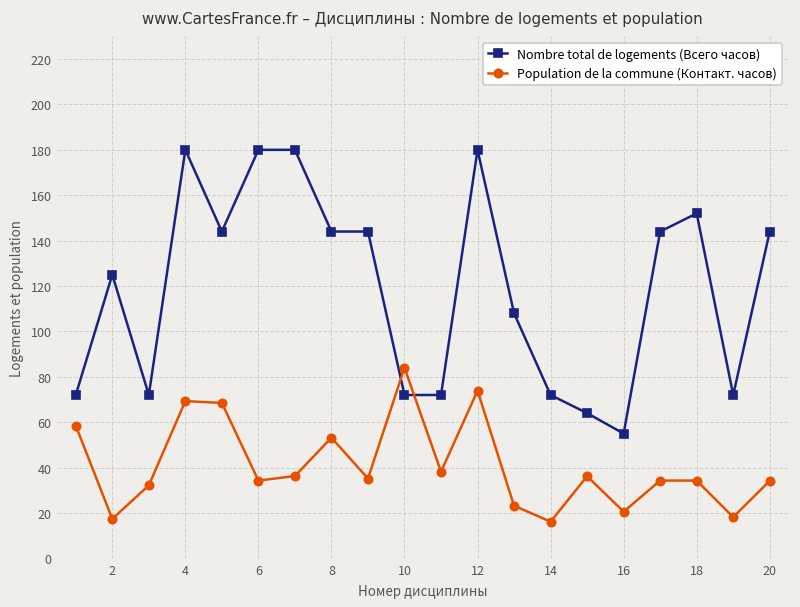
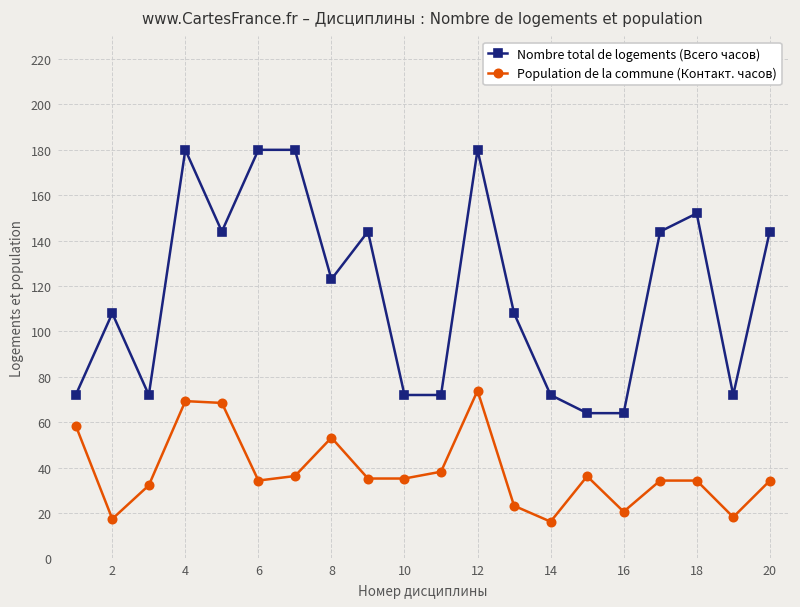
Nombre total de logements (Всего часов), 2: 125 -> 108
Nombre total de logements (Всего часов), 8: 144 -> 123
Population de la commune (Контакт. часов), 10: 84 -> 35
Nombre total de logements (Всего часов), 16: 55 -> 64
